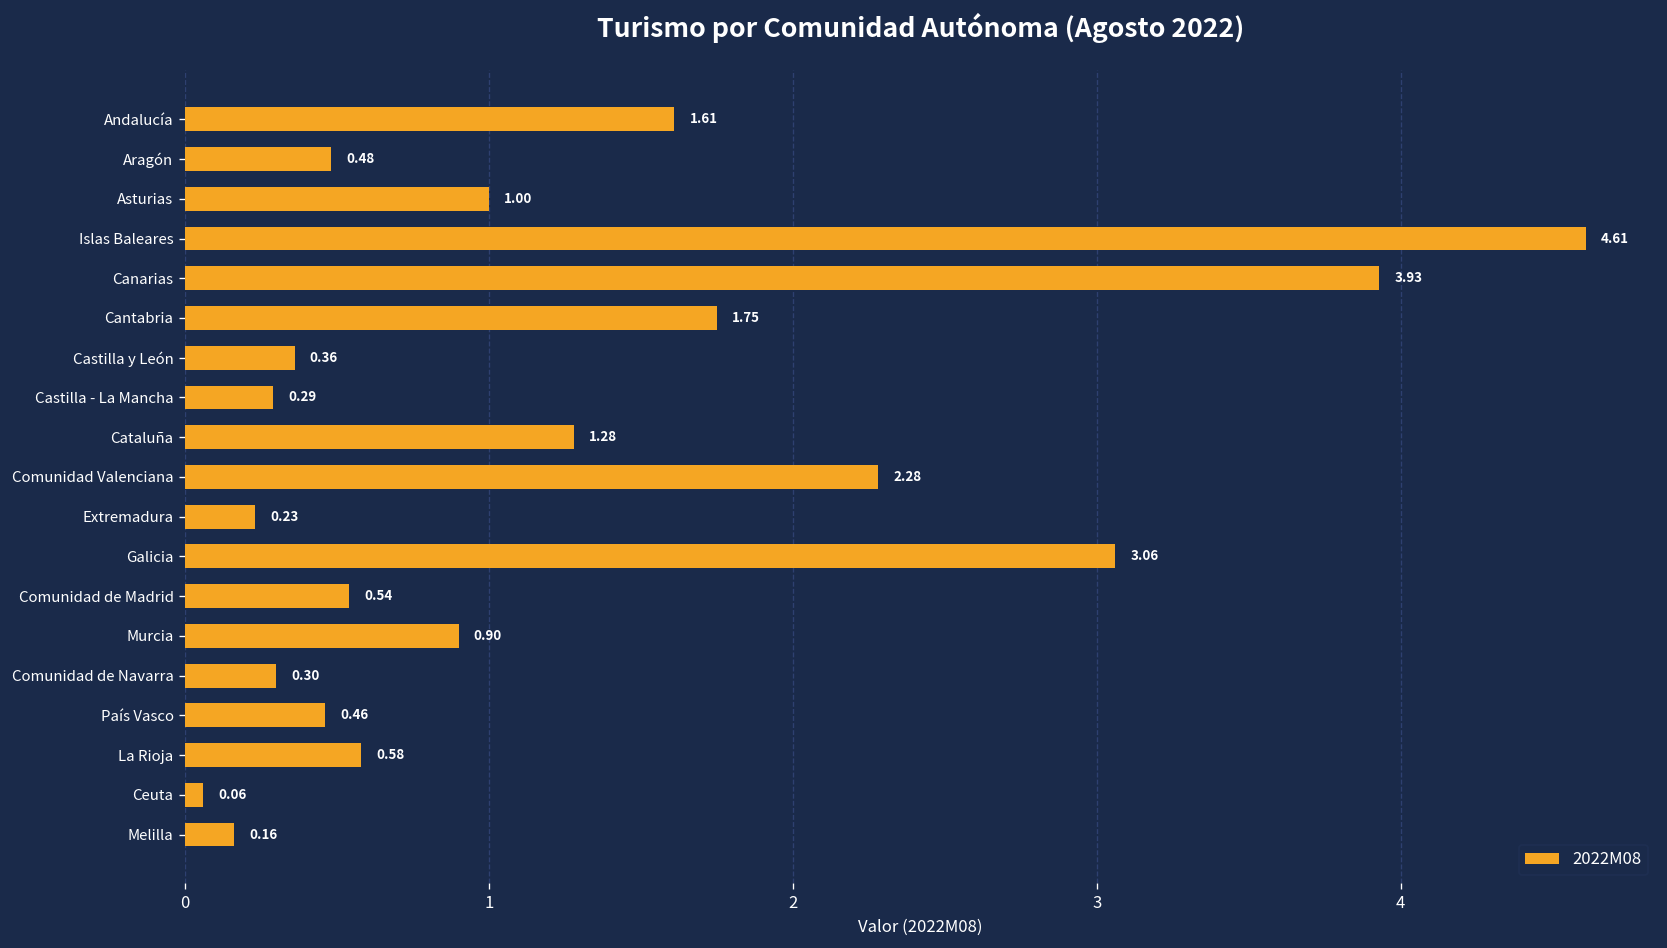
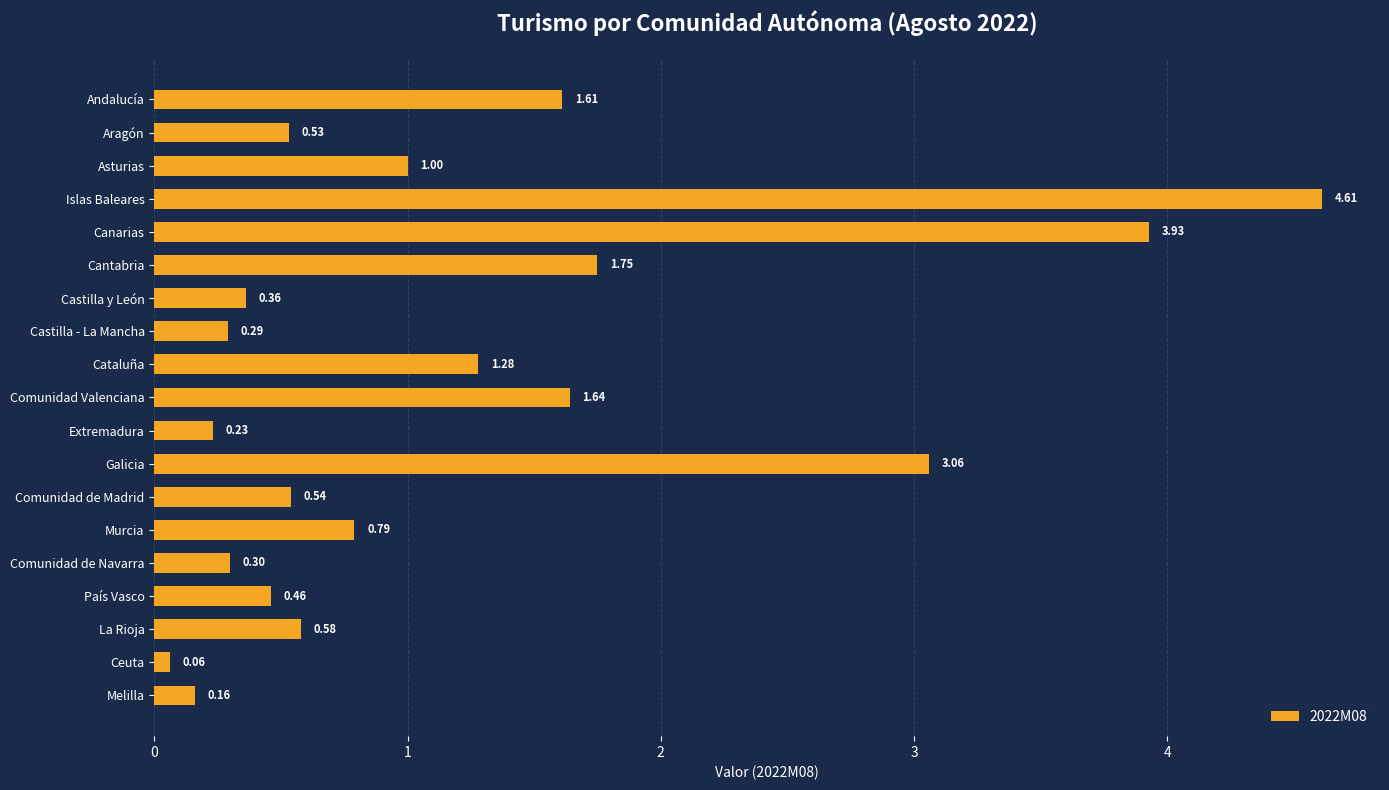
Aragón: 0.48 -> 0.53
Comunidad Valenciana: 2.28 -> 1.64
Murcia: 0.90 -> 0.79
